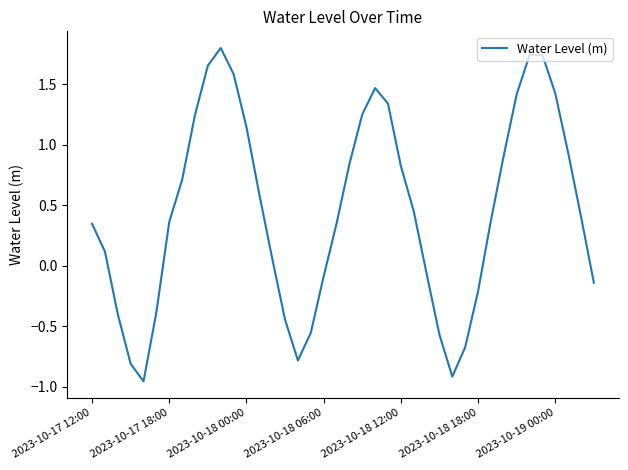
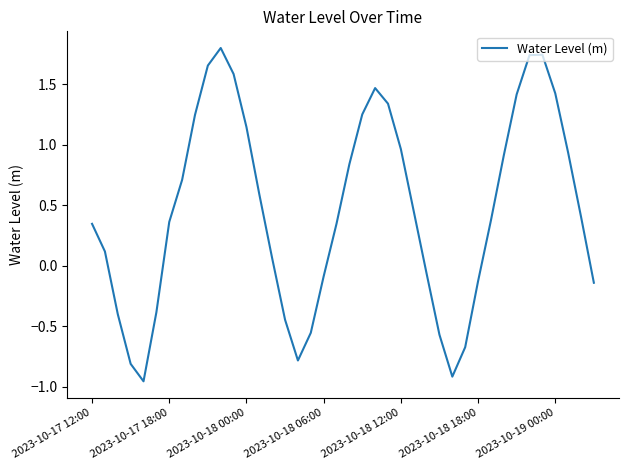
2023-10-18 12:00: 0.82 -> 0.96
2023-10-18 18:00: -0.21 -> -0.13
